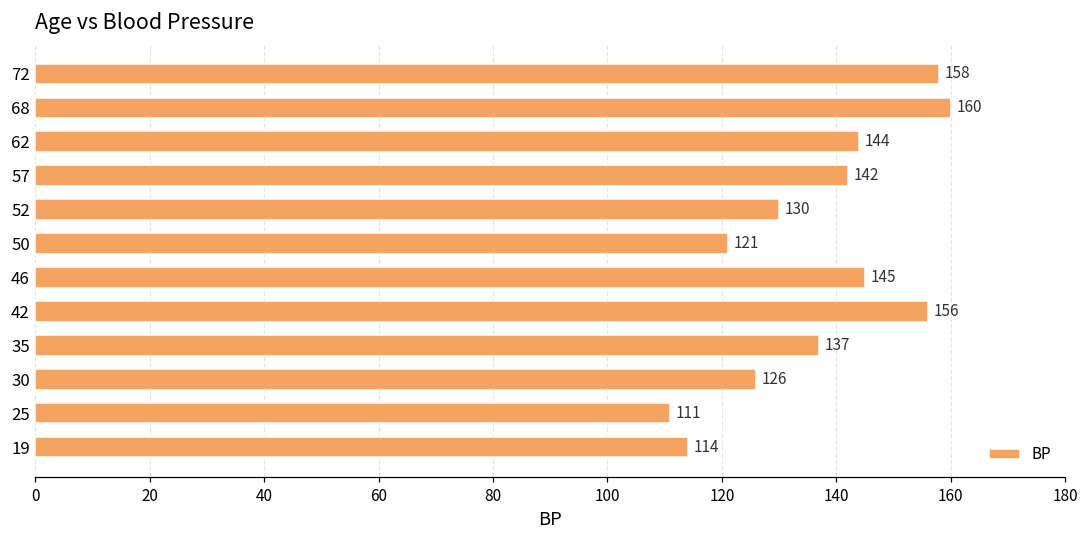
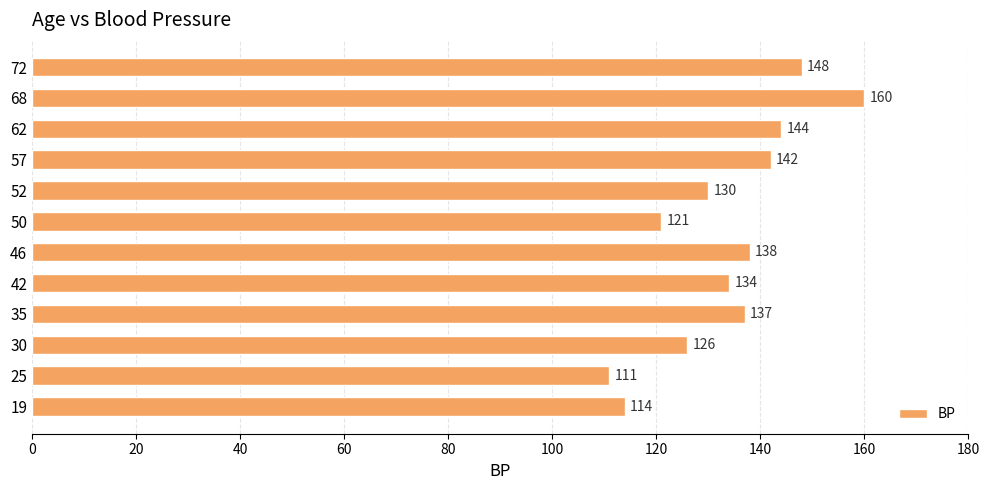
72: 158 -> 148
46: 145 -> 138
42: 156 -> 134
